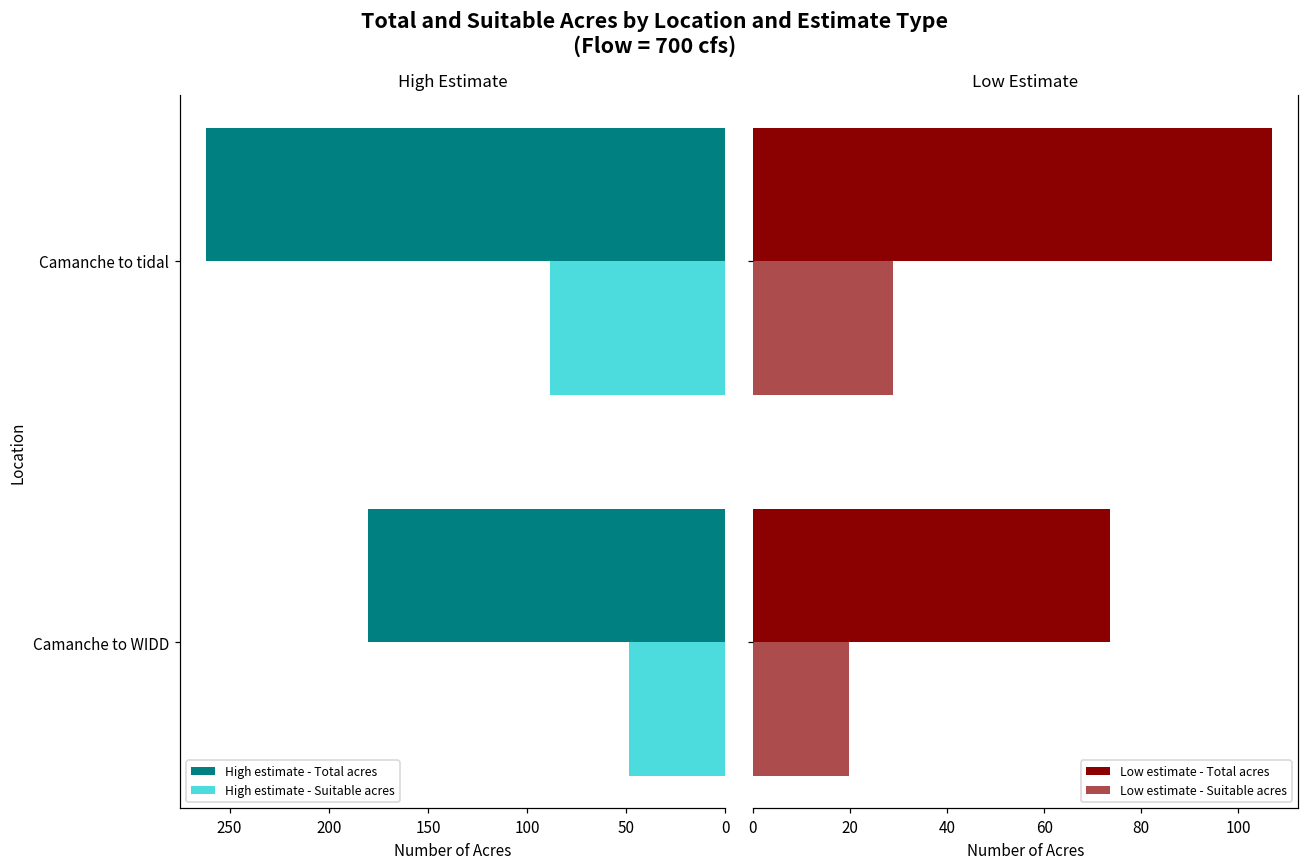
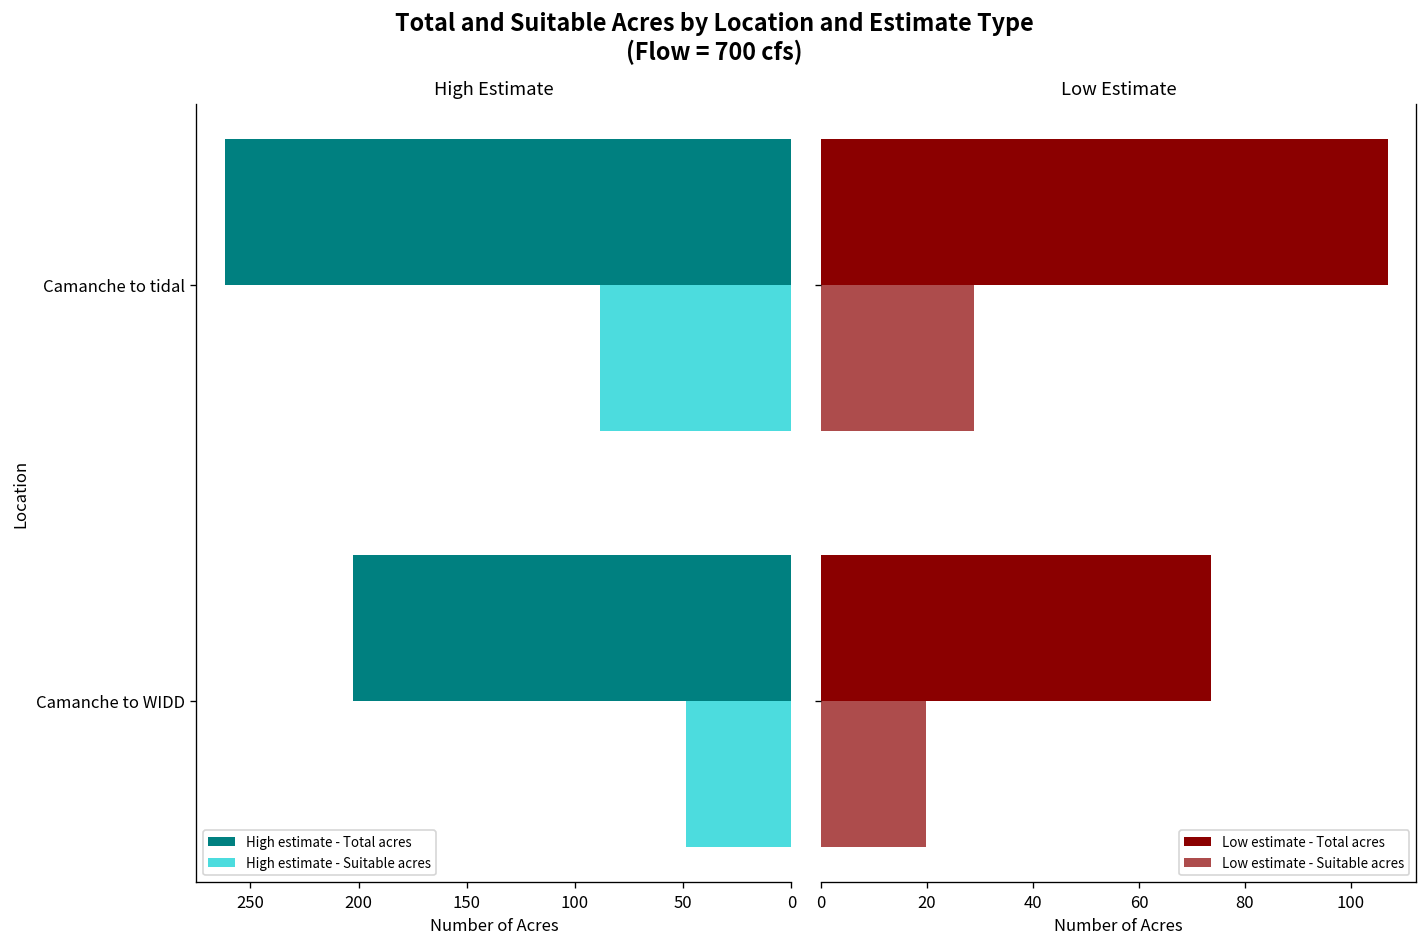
High Estimate, High estimate - Total acres, Camanche to WIDD: 180 -> 203
